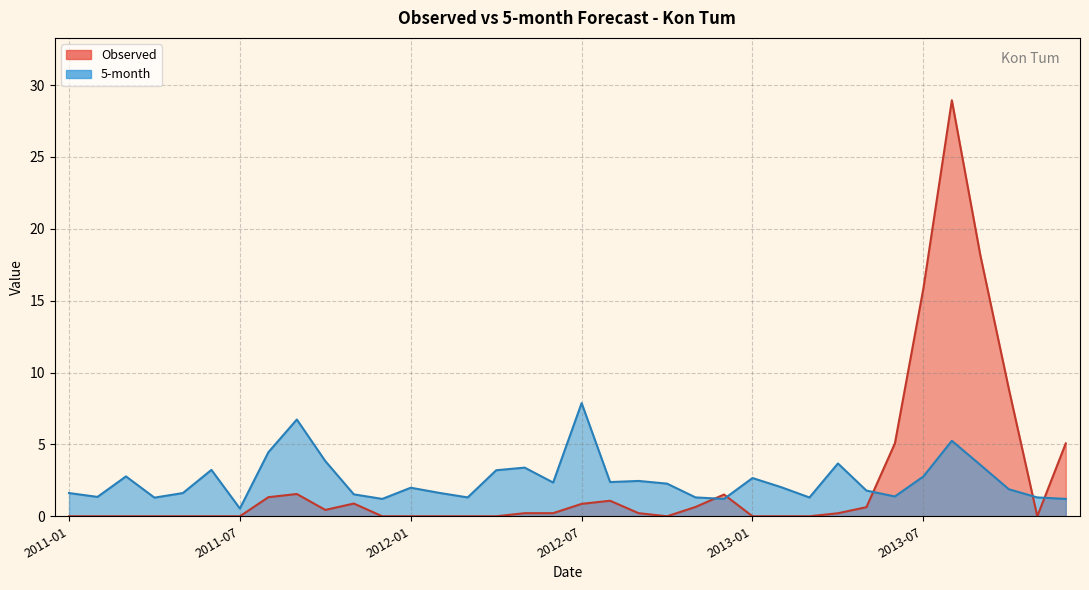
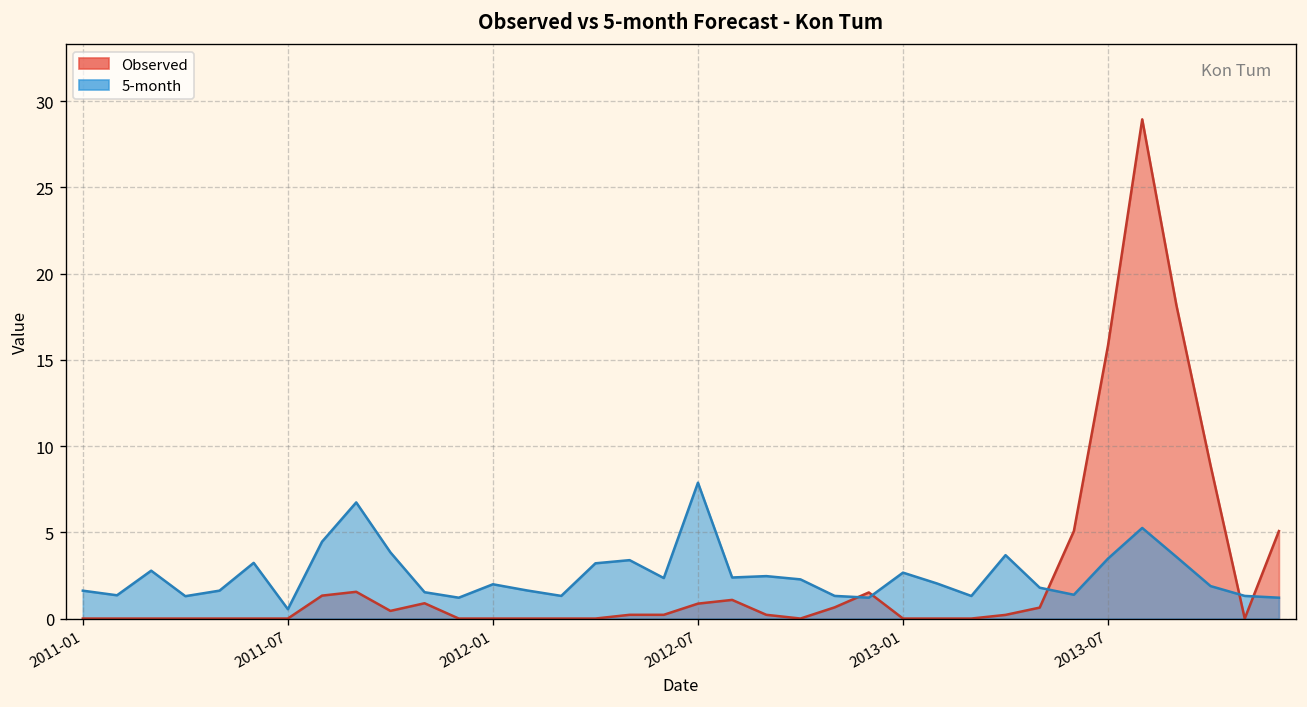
5-month, 2013-07: 2.8 -> 3.5
